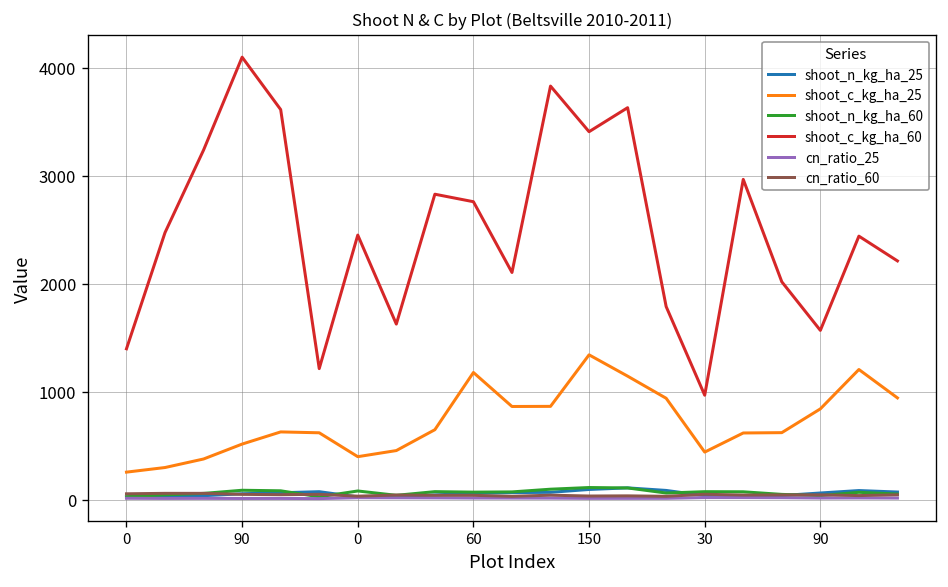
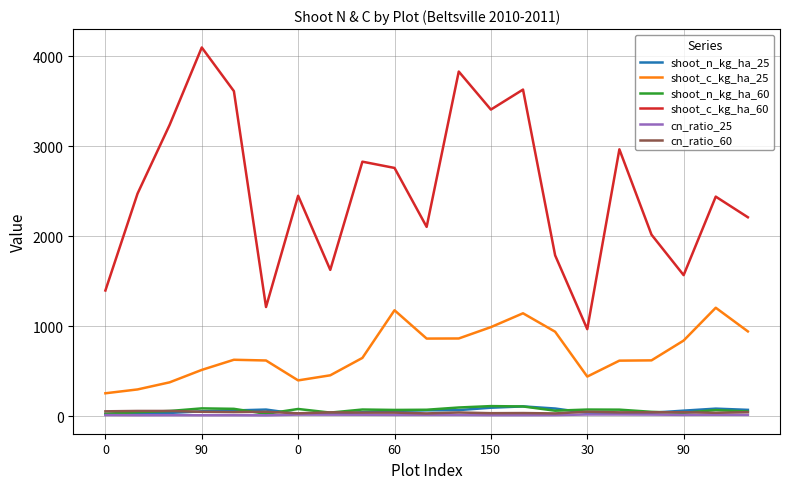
shoot_c_kg_ha_25, 150: 1300 -> 1000
